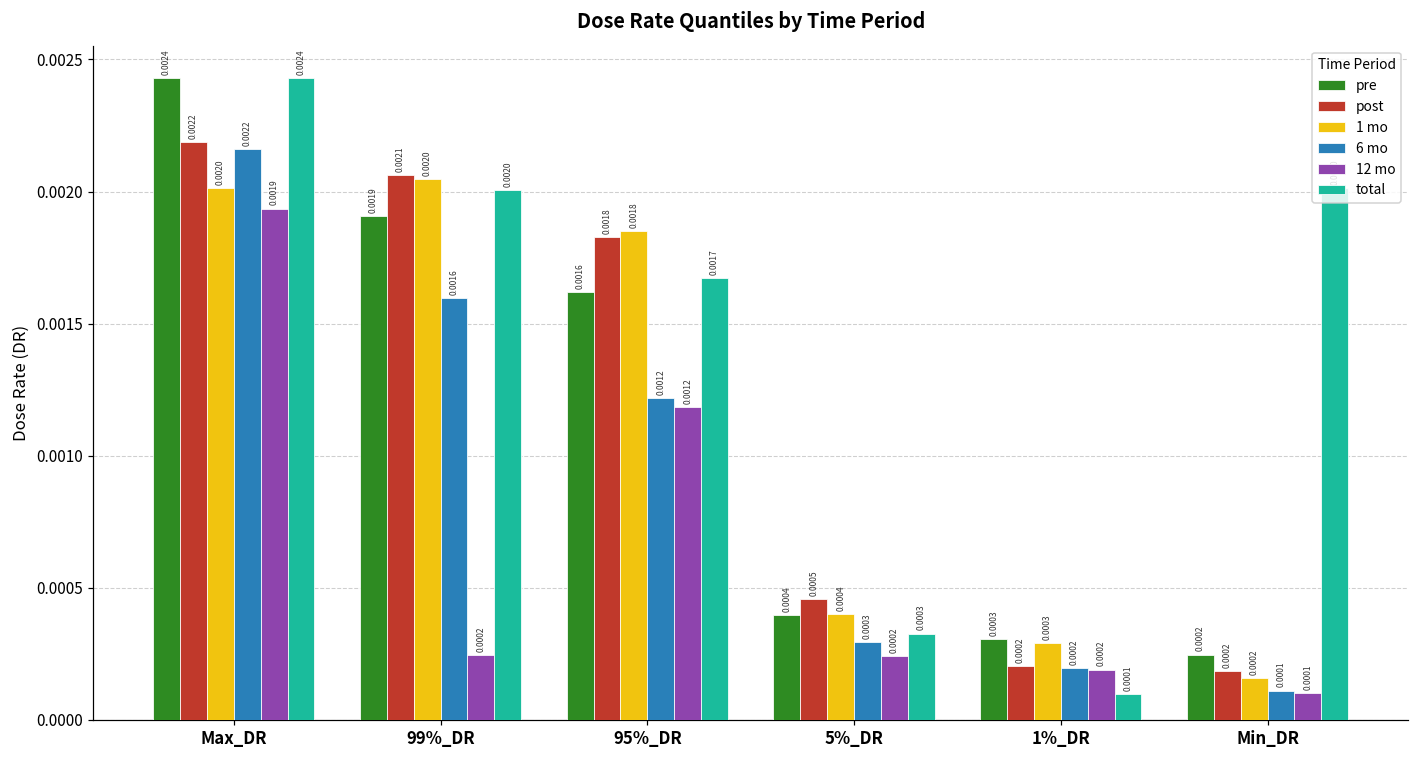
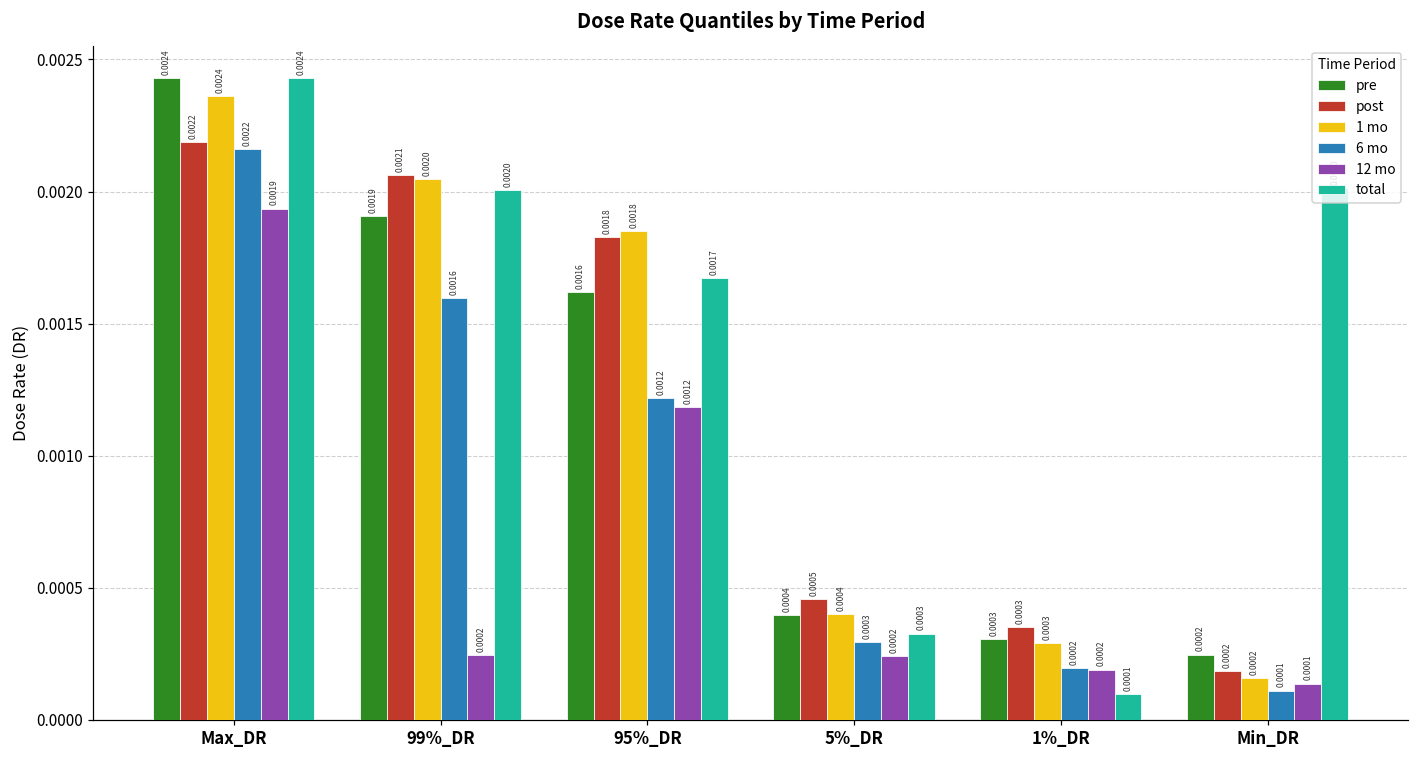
1 mo, Max_DR: 0.0020 -> 0.0024
post, 1%_DR: 0.0002 -> 0.0003
12 mo, Min_DR: 0.00010 -> 0.00014
